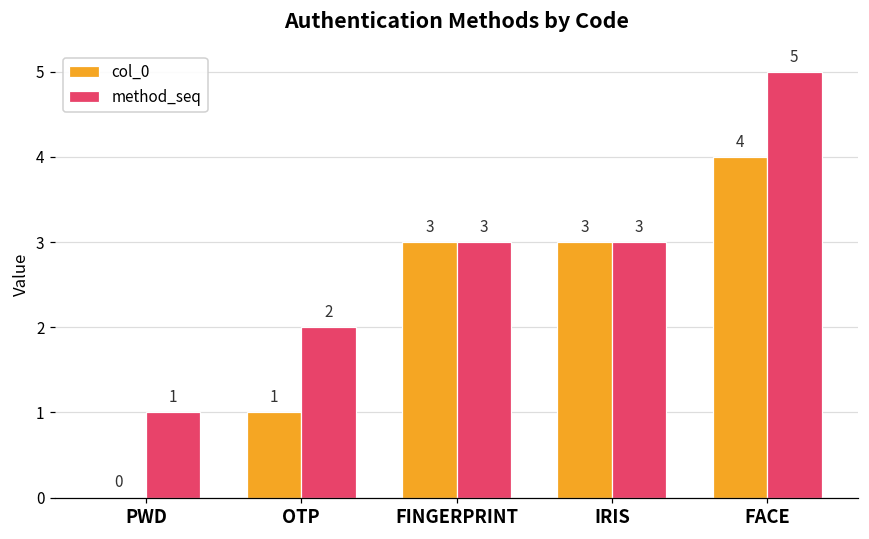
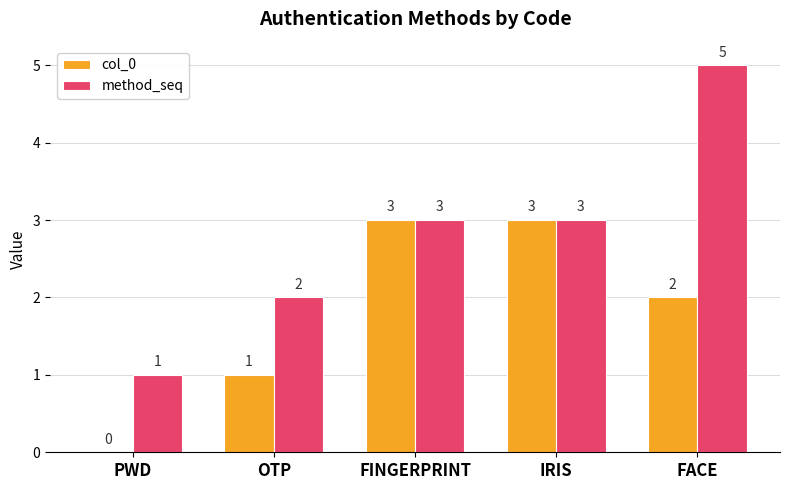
col_0, FACE: 4 -> 2
